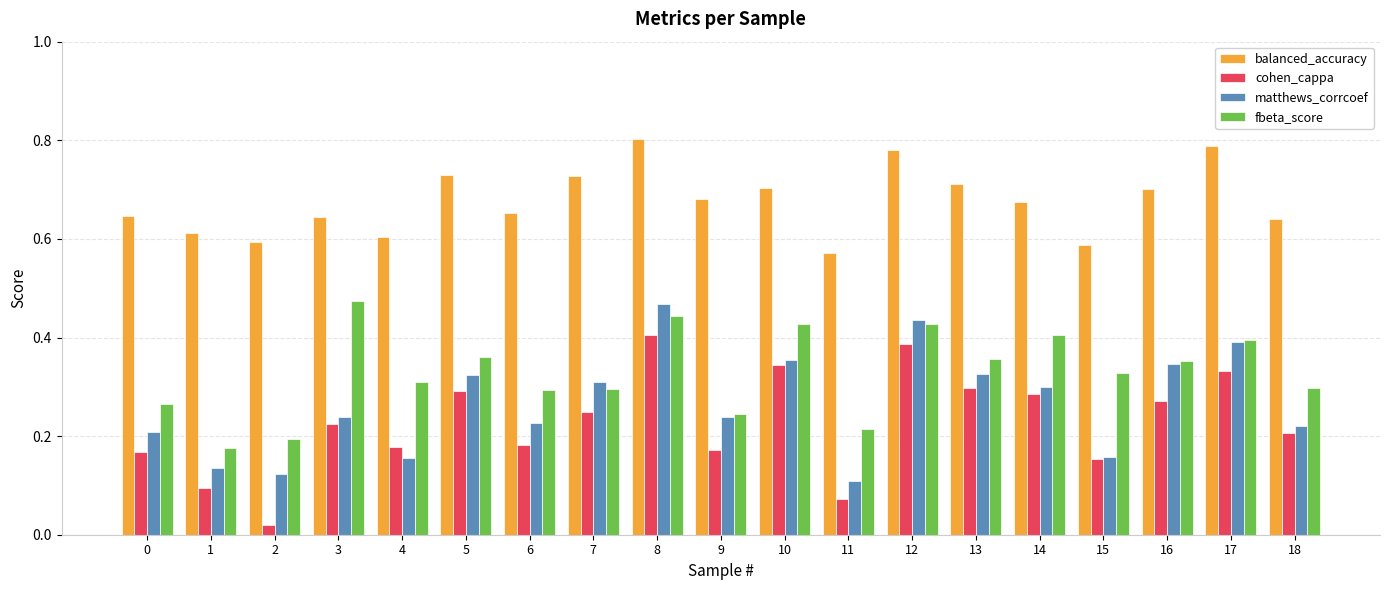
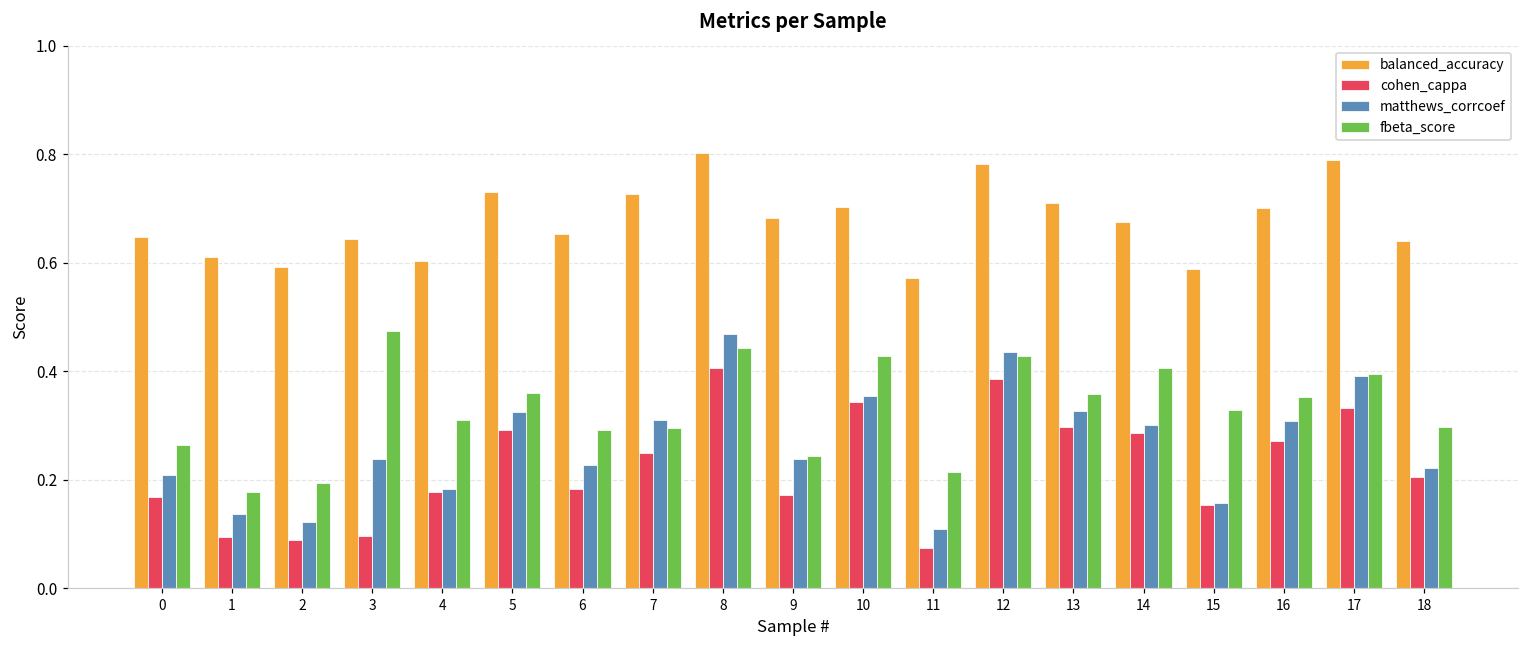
cohen_cappa, 2: 0.02 -> 0.09
cohen_cappa, 3: 0.23 -> 0.10
matthews_corrcoef, 4: 0.16 -> 0.18
matthews_corrcoef, 16: 0.35 -> 0.31
